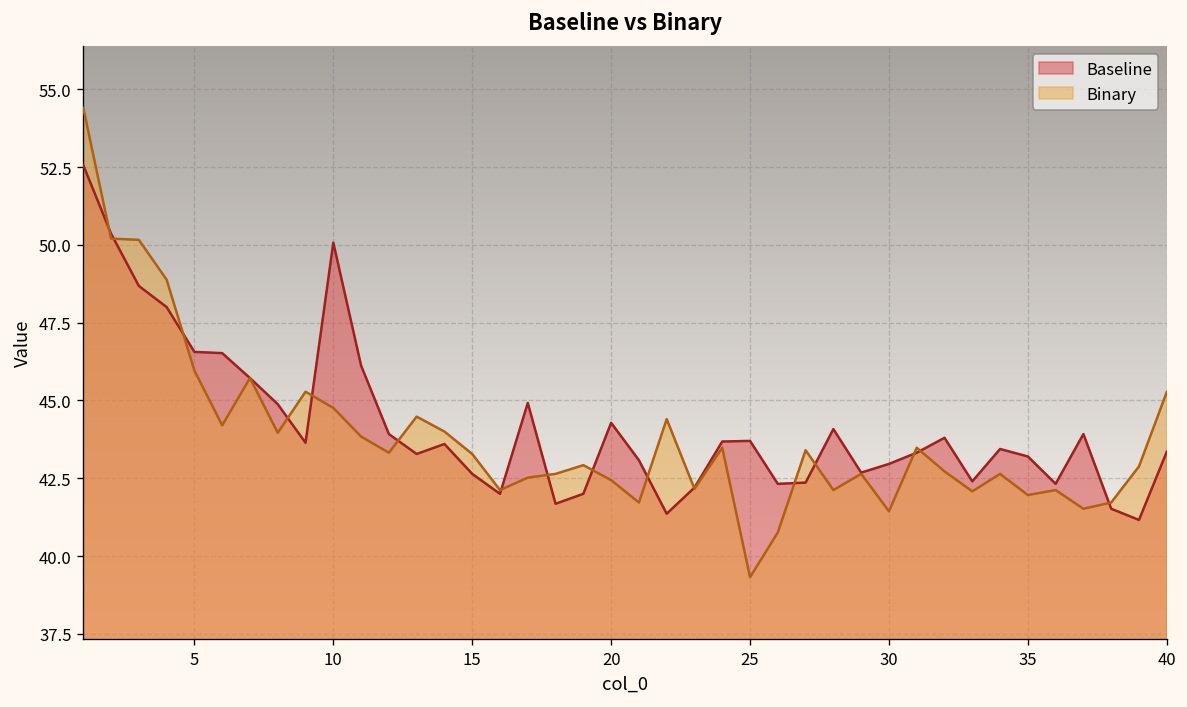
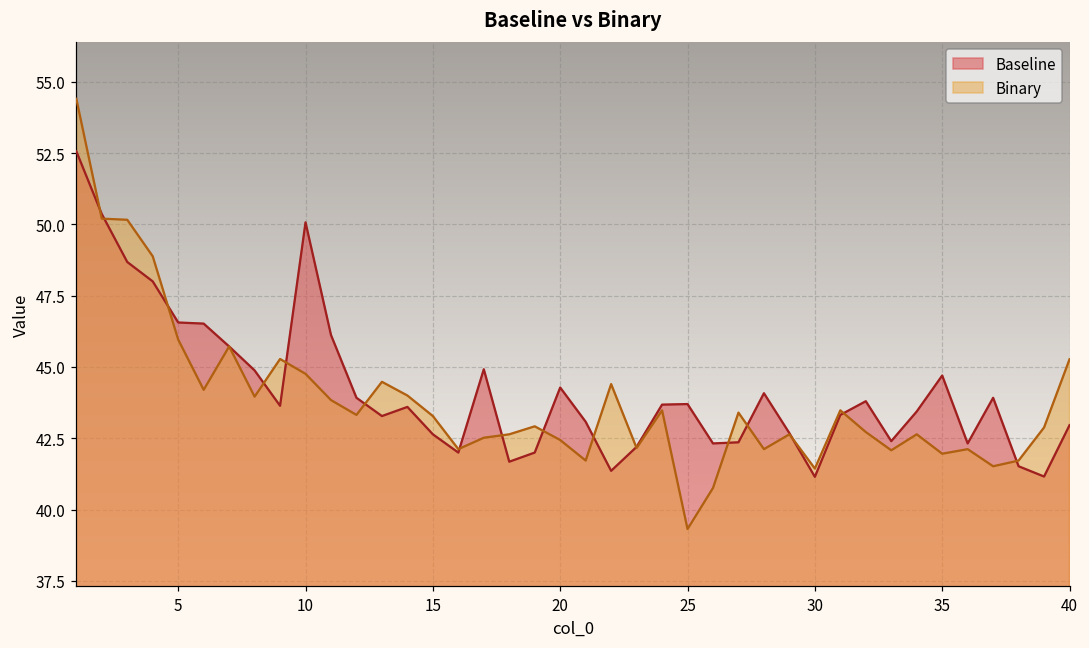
Baseline, 30: 43.0 -> 41.2
Baseline, 35: 43.2 -> 44.7
Baseline, 40: 43.4 -> 43.0
